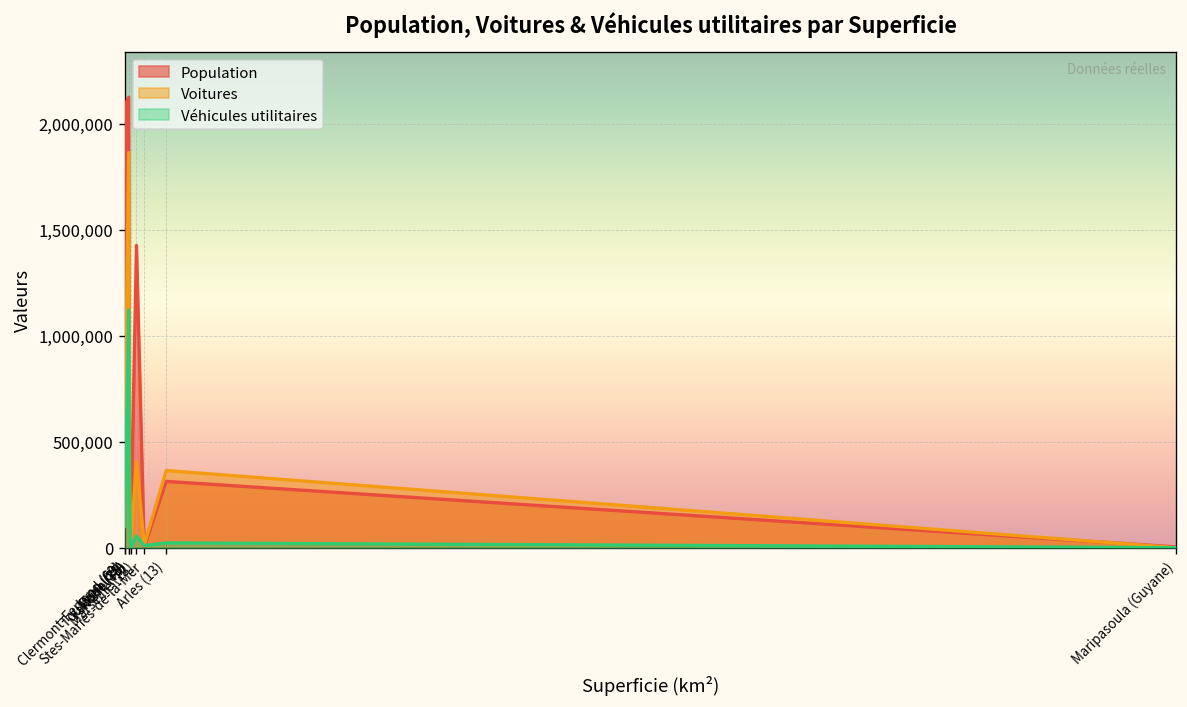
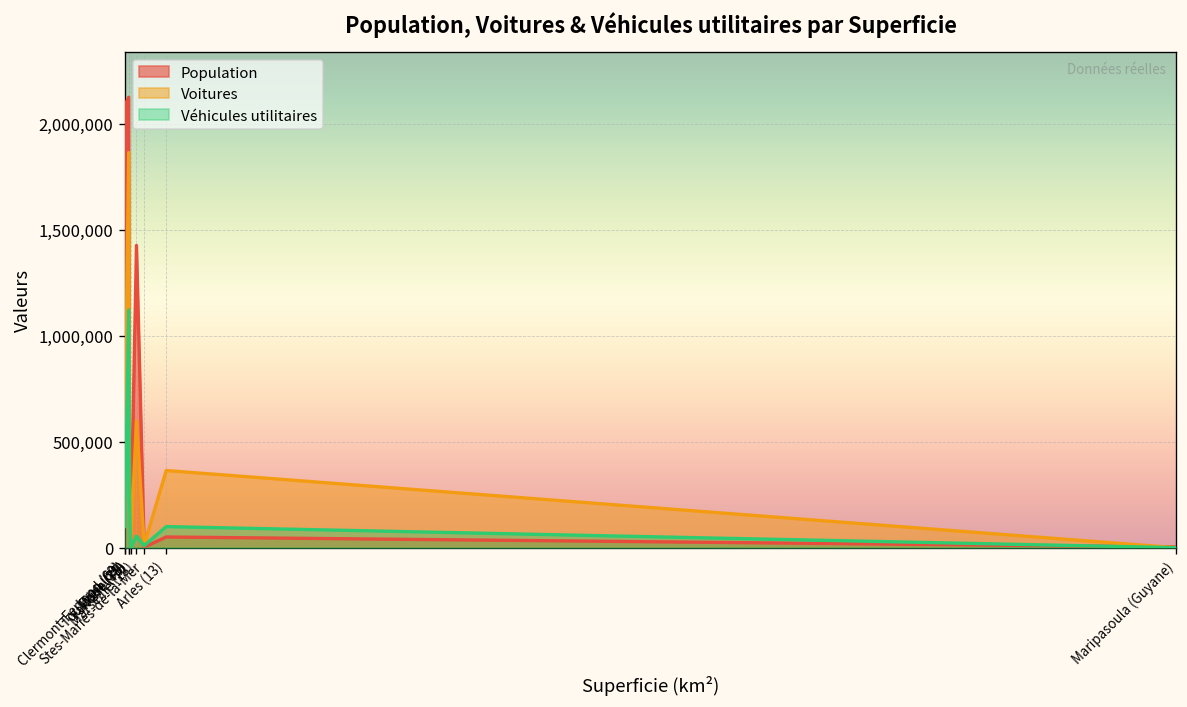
Voitures, Marseille (13): 410,000 -> 600,000
Population, Arles (13): 310,000 -> 50,000
Véhicules utilitaires, Arles (13): 20,000 -> 100,000
